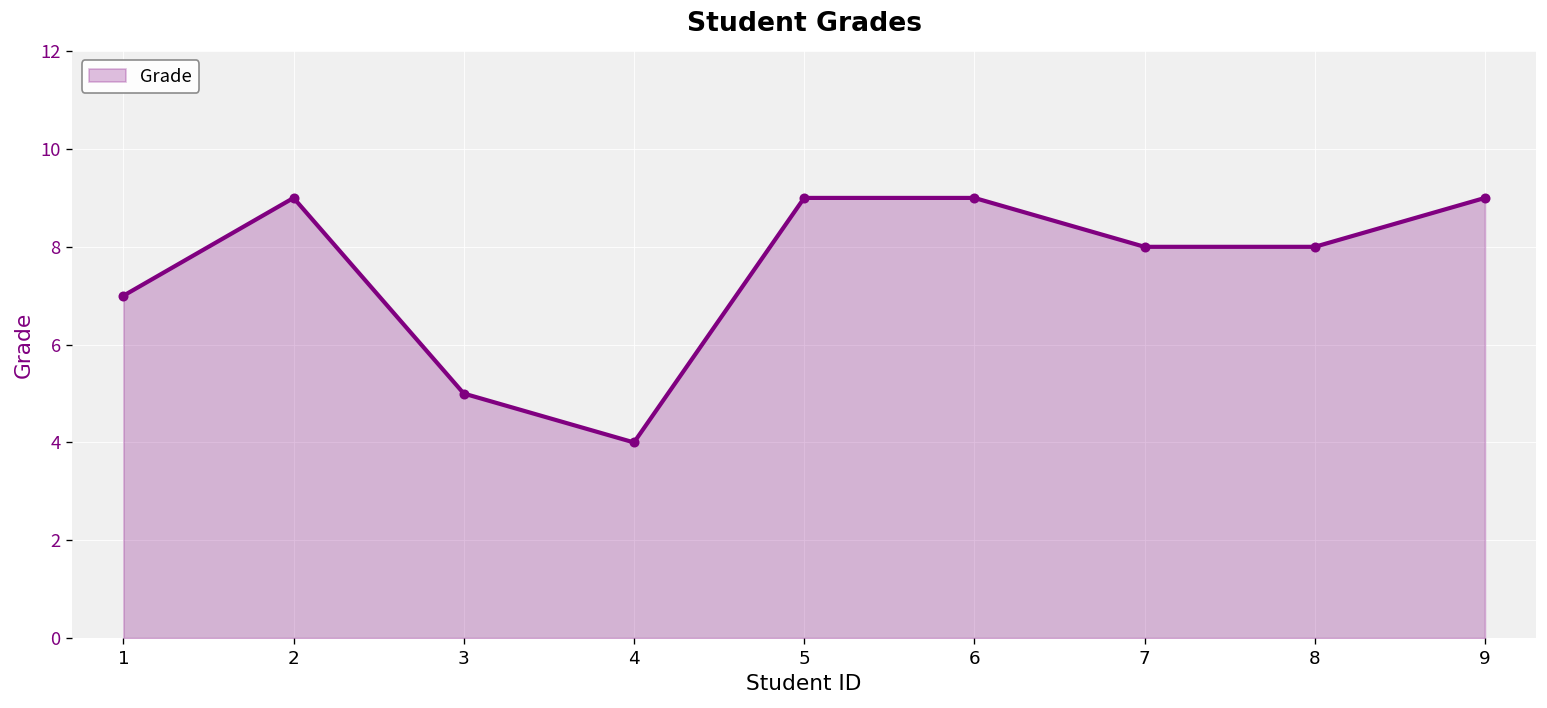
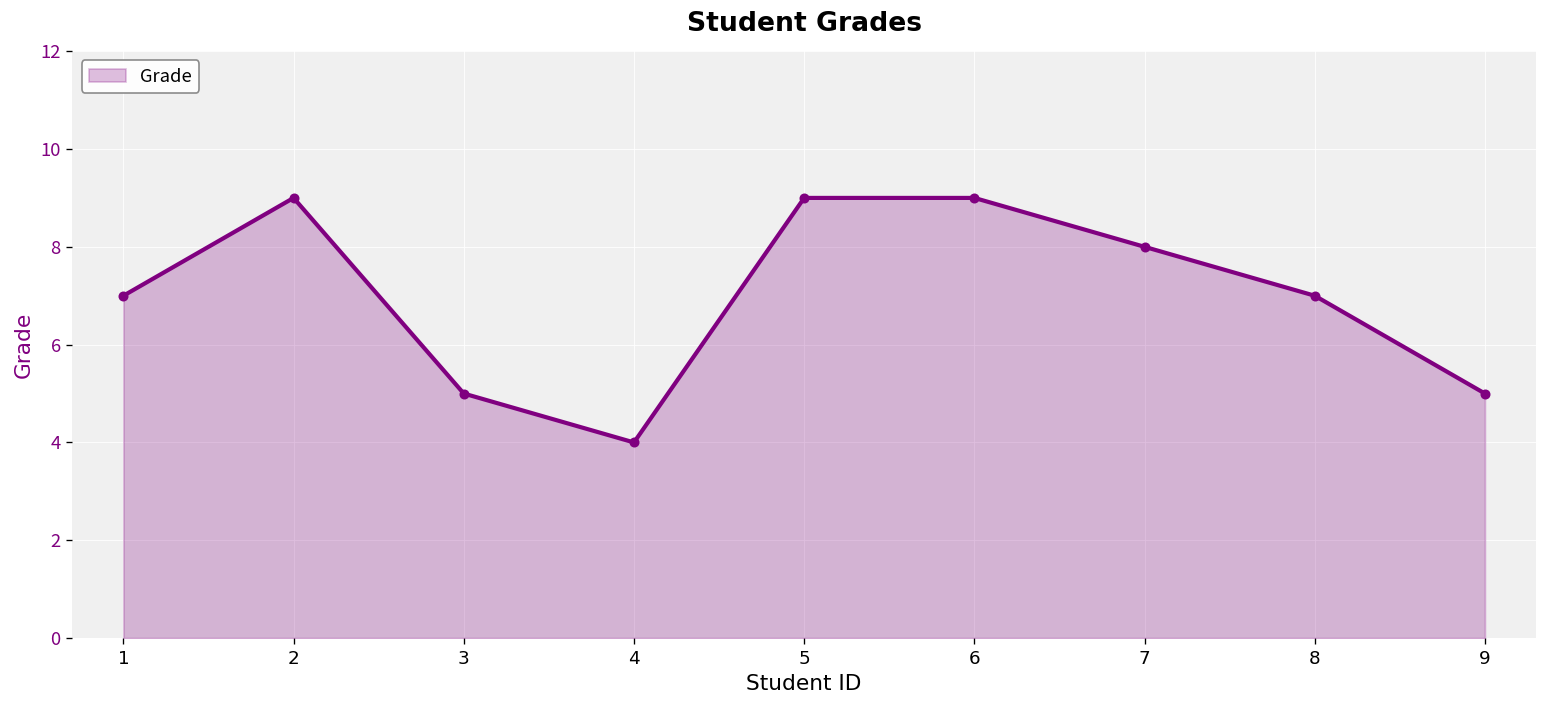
8: 8 -> 7
9: 9 -> 5
